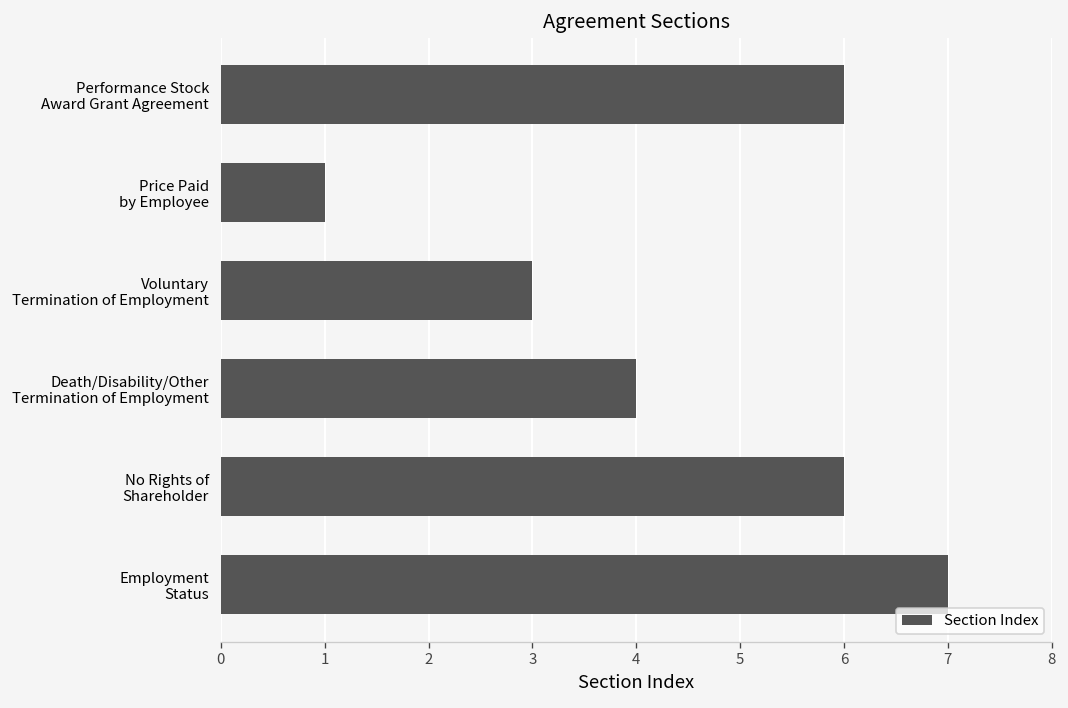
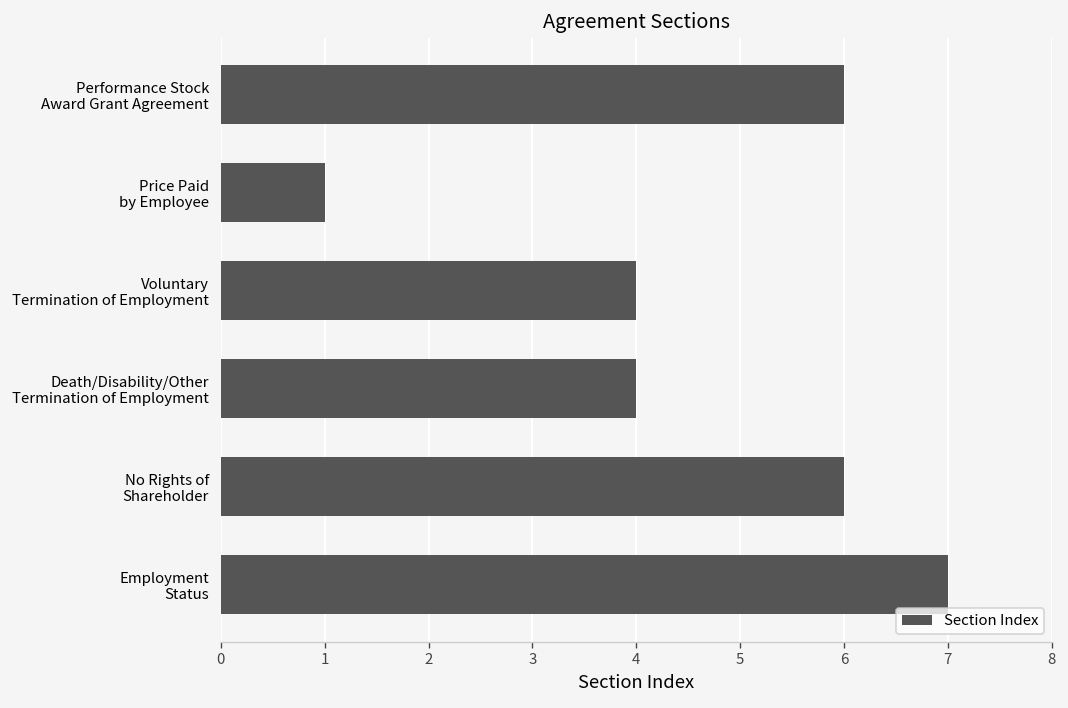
Voluntary Termination of Employment: 3 -> 4
